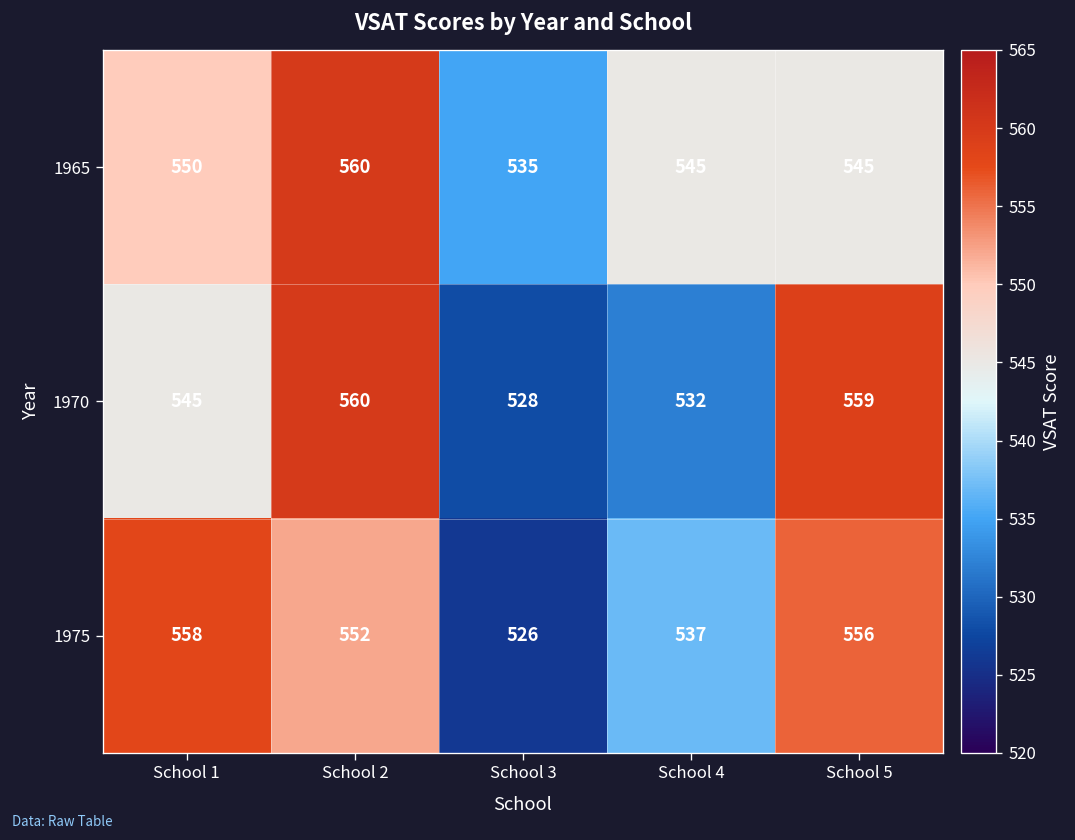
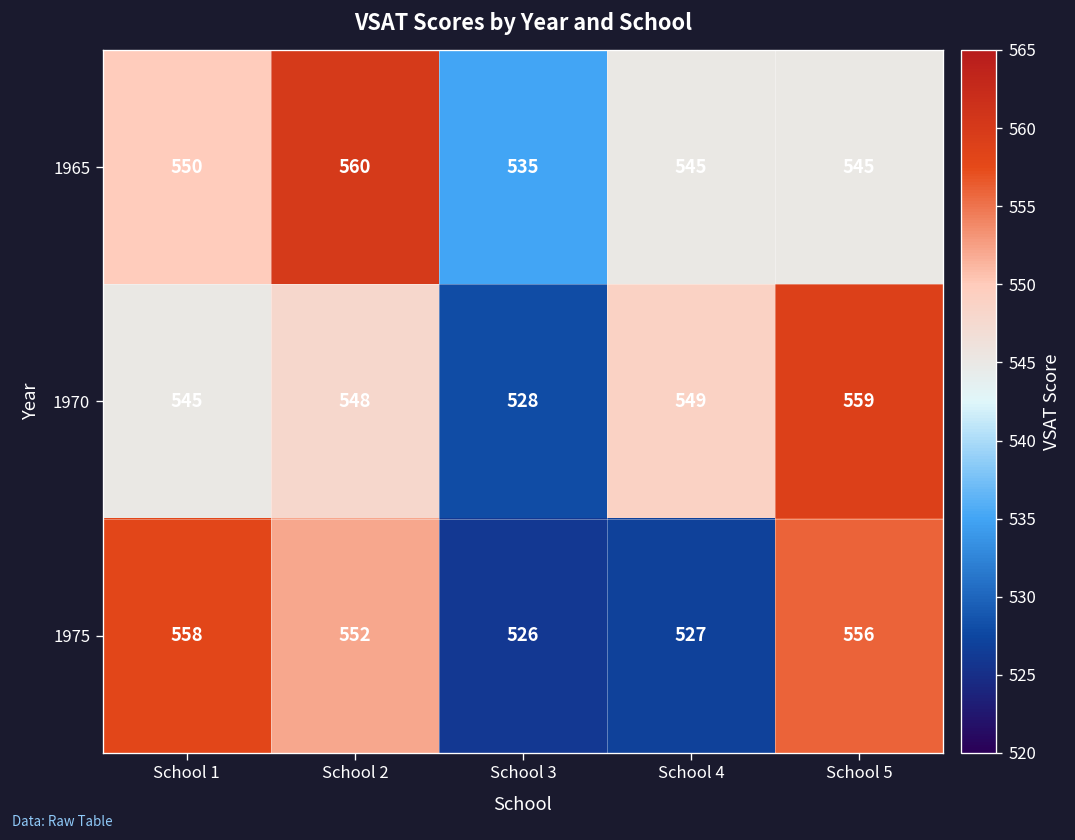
1970, School 2: 560 -> 548
1970, School 4: 532 -> 549
1975, School 4: 537 -> 527
